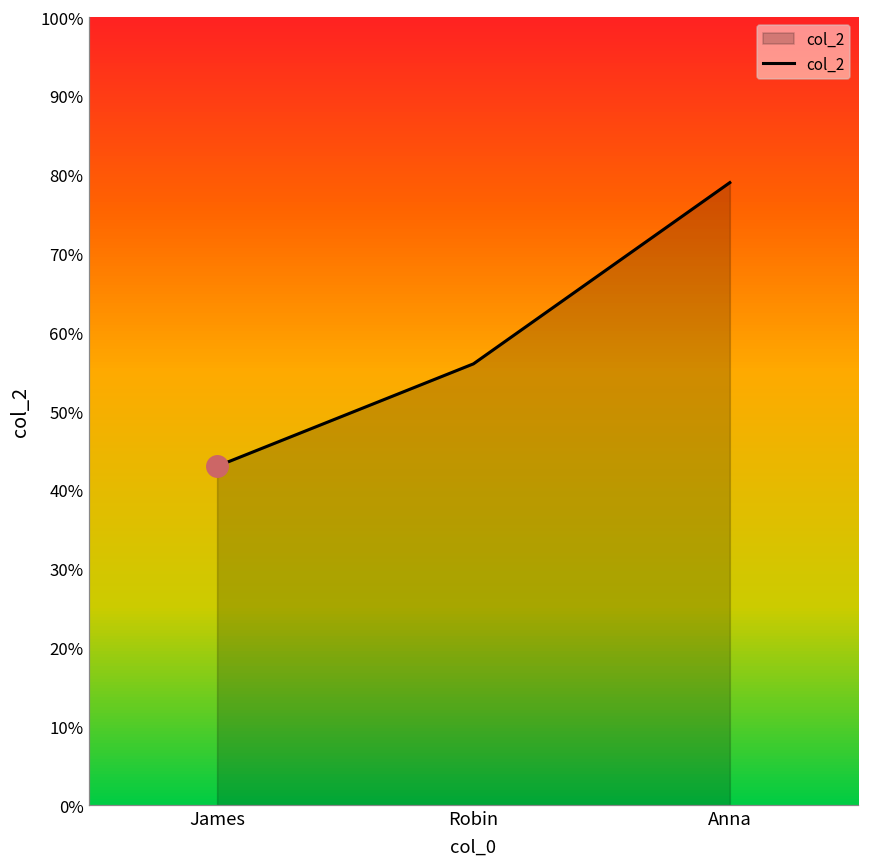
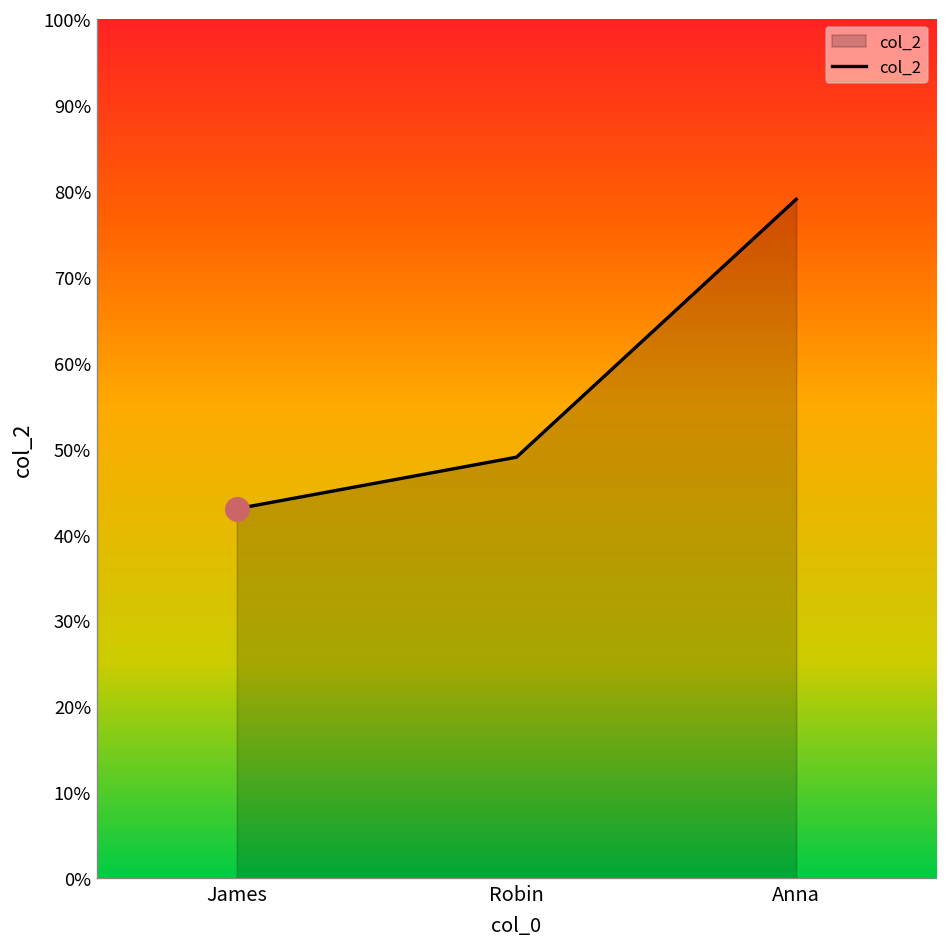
col_2, Robin: 56% -> 49%
